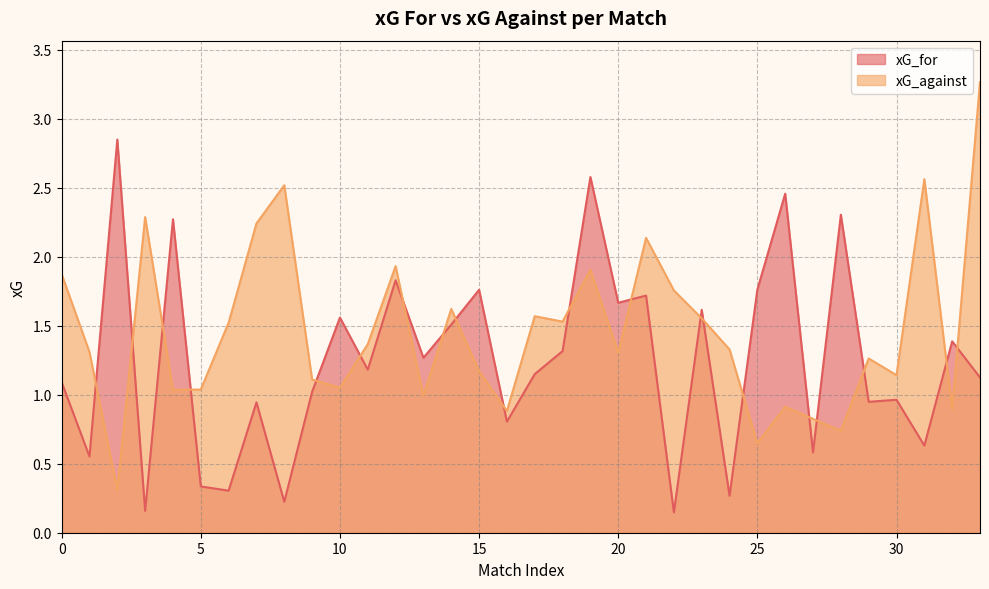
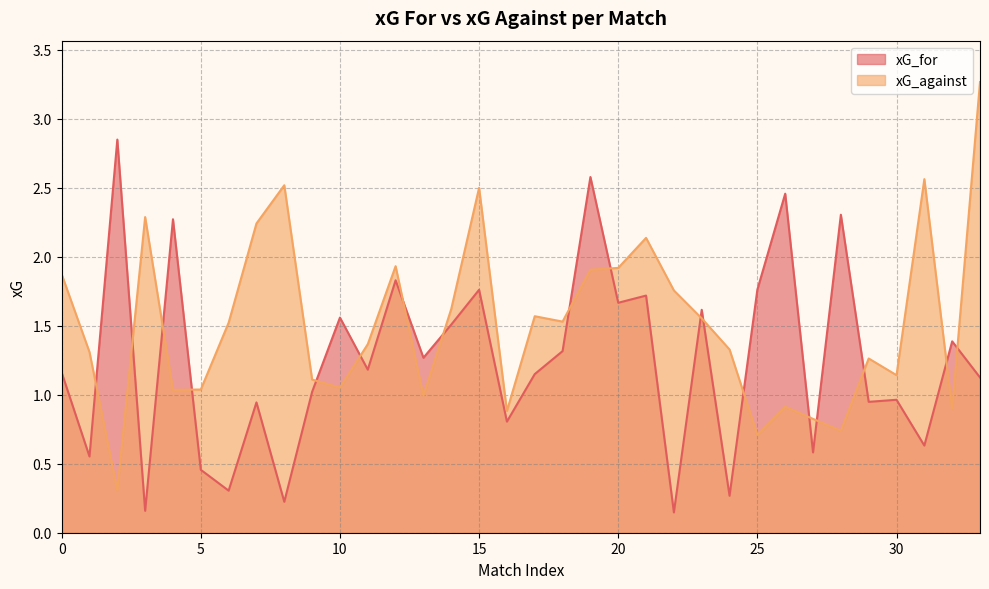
xG_for, 0: 1.09 -> 1.16
xG_for, 5: 0.34 -> 0.46
xG_against, 15: 1.17 -> 2.50
xG_against, 20: 1.30 -> 1.92
xG_against, 25: 0.65 -> 0.71
